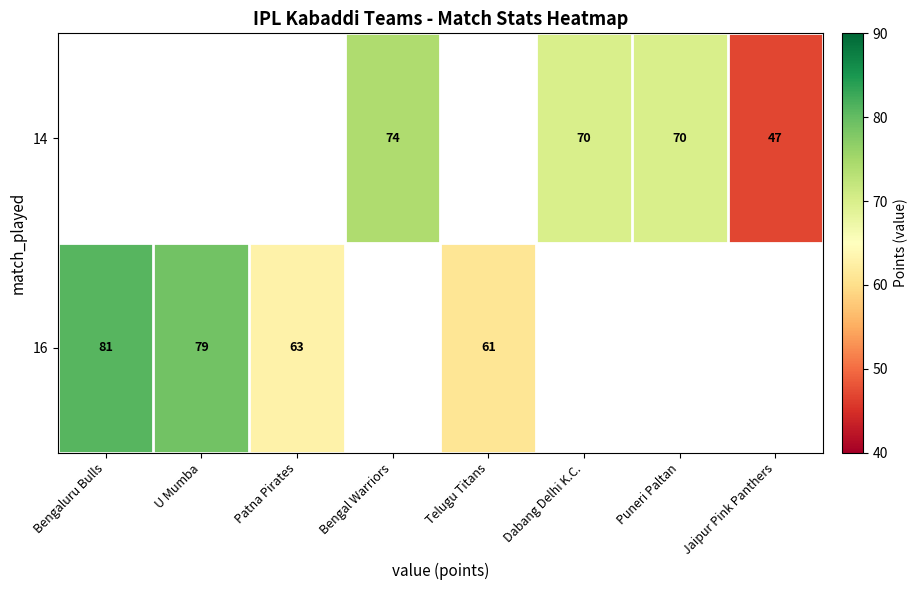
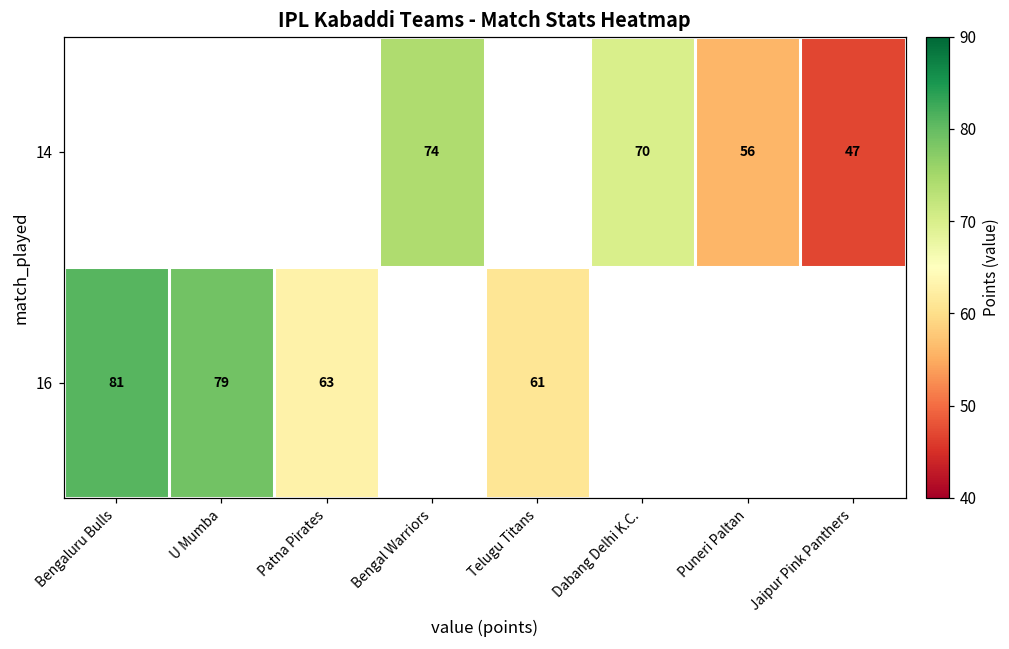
14, Puneri Paltan: 70 -> 56
